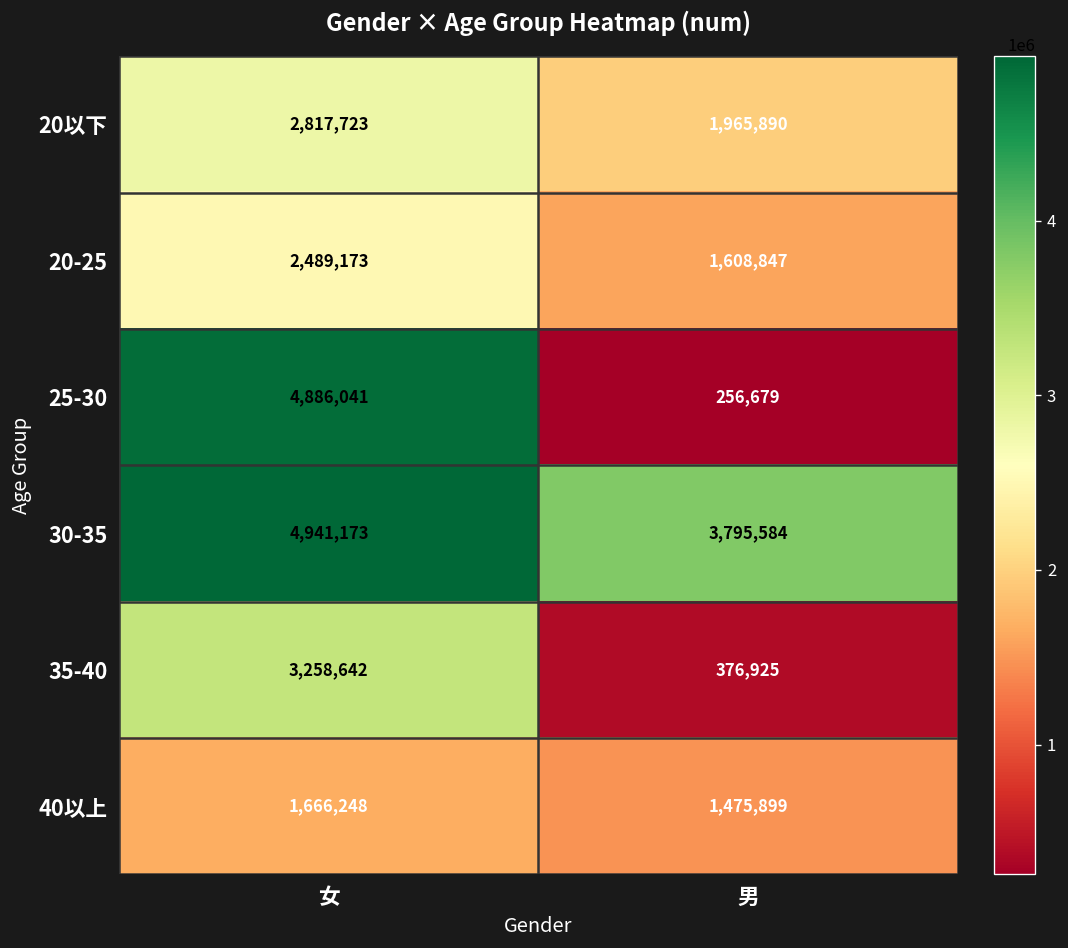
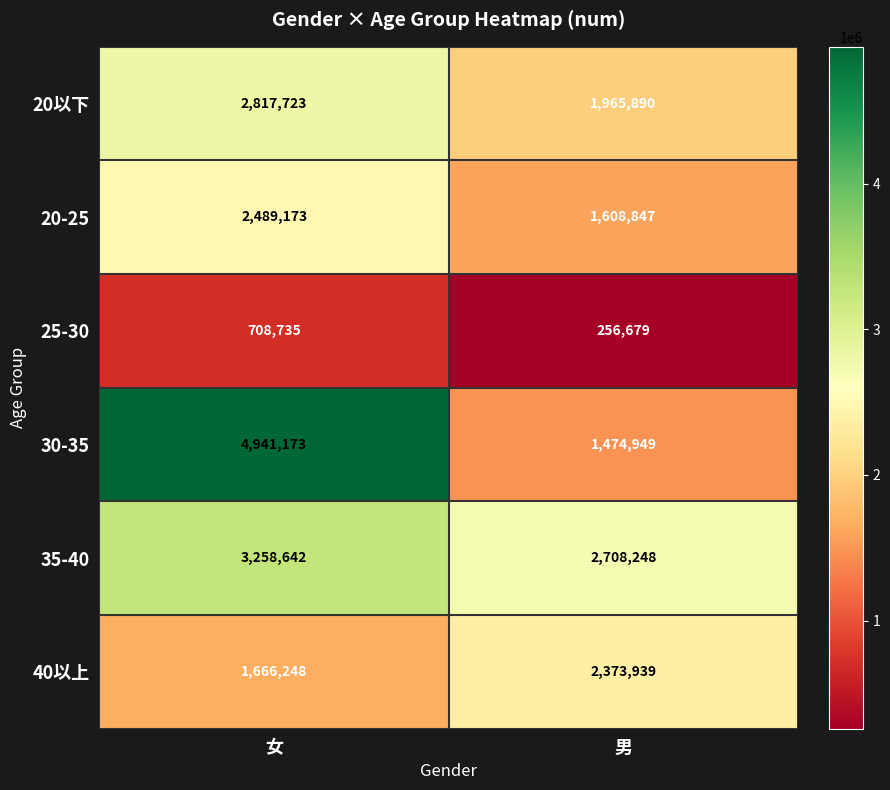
25-30, 女: 4,886,041 -> 708,735
30-35, 男: 3,795,584 -> 1,474,949
35-40, 男: 376,925 -> 2,708,248
40以上, 男: 1,475,899 -> 2,373,939
